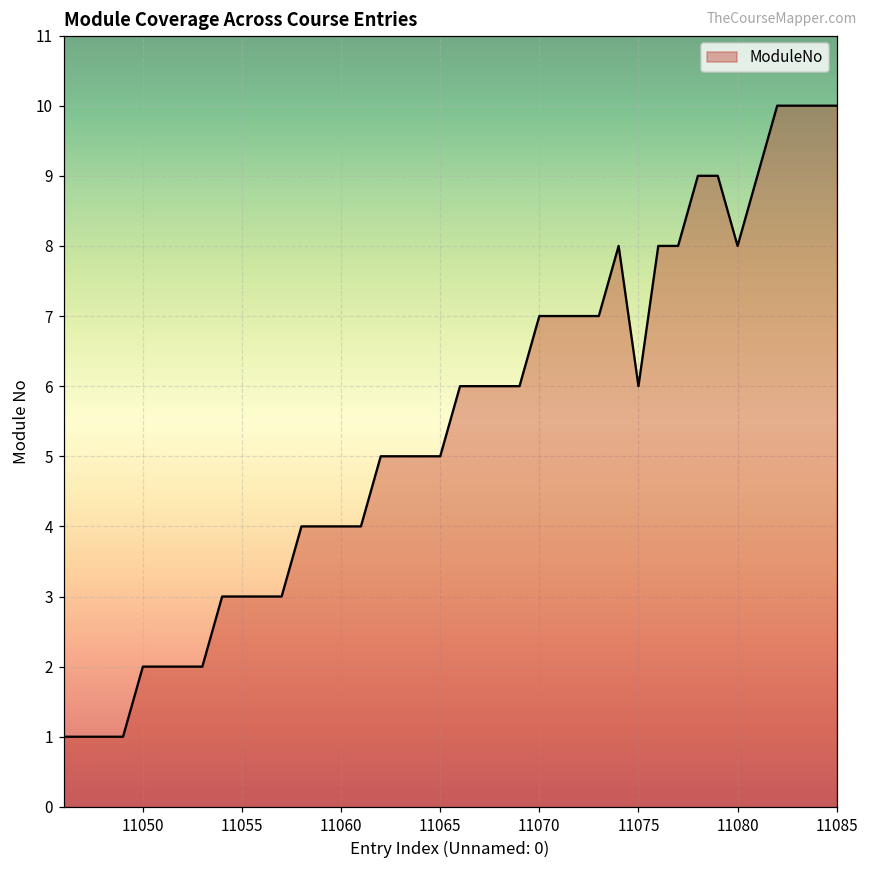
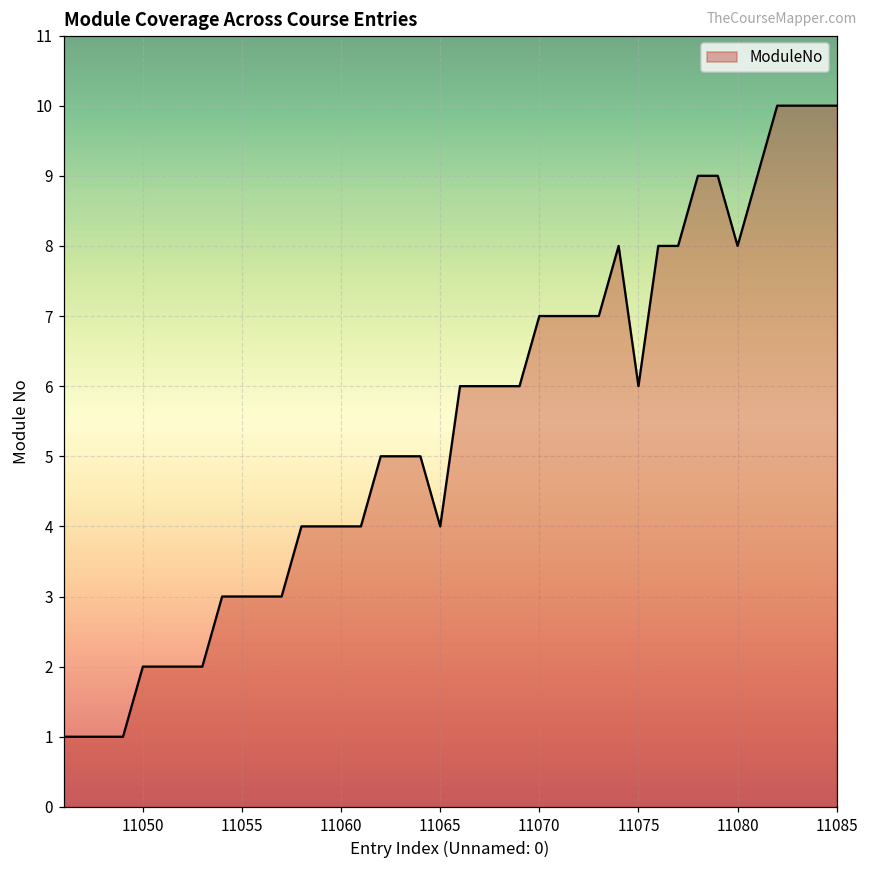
11065: 5 -> 4
